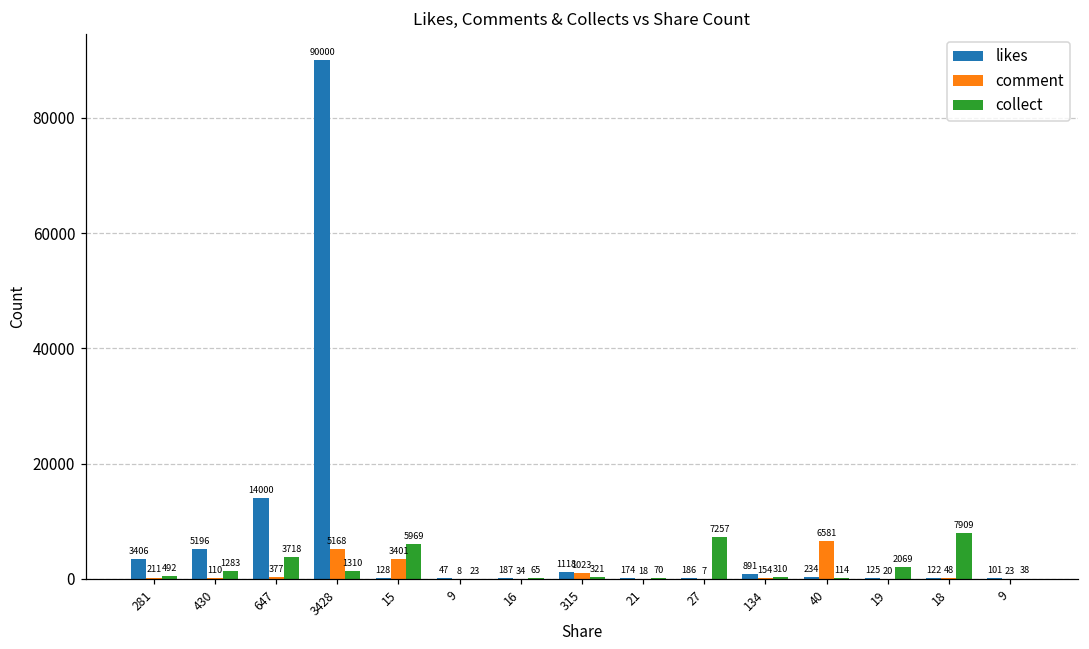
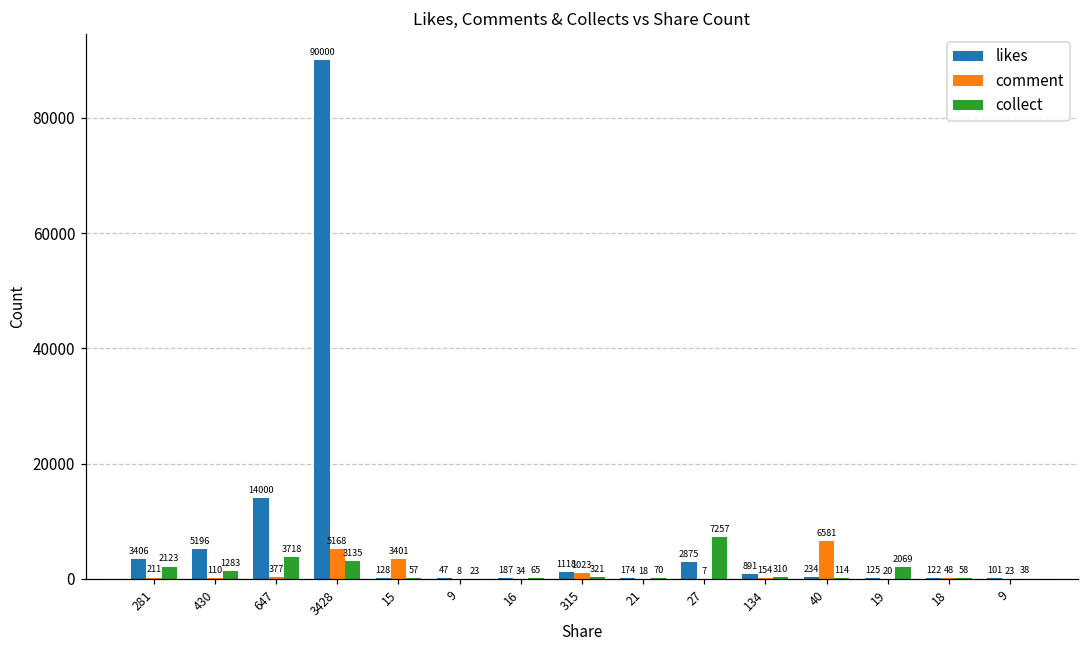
collect, 281: 492 -> 2123
collect, 3428: 1310 -> 3135
collect, 15: 5969 -> 57
likes, 27: 186 -> 2875
collect, 18: 7909 -> 58
